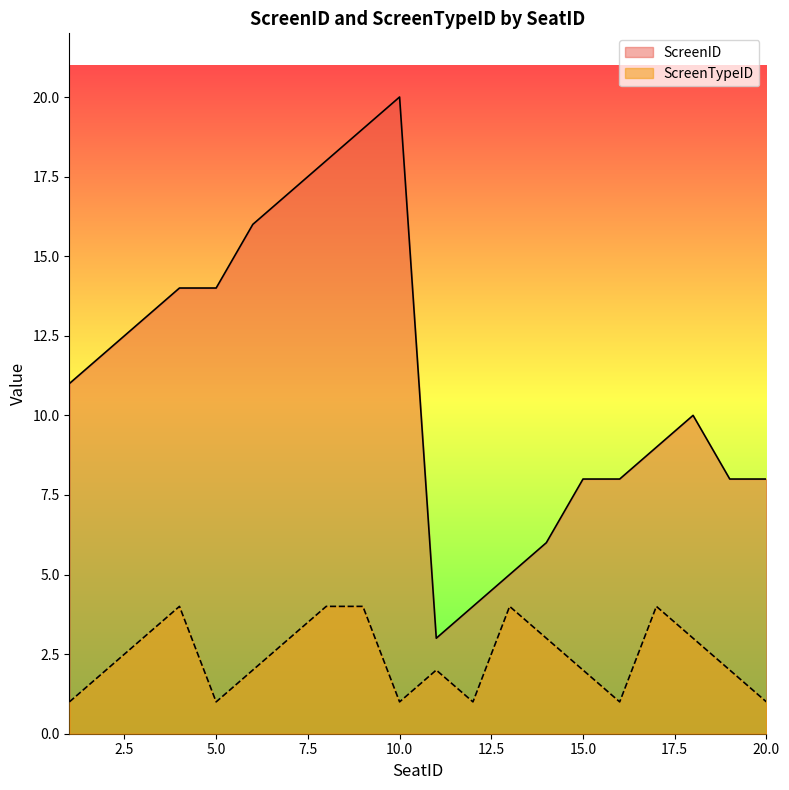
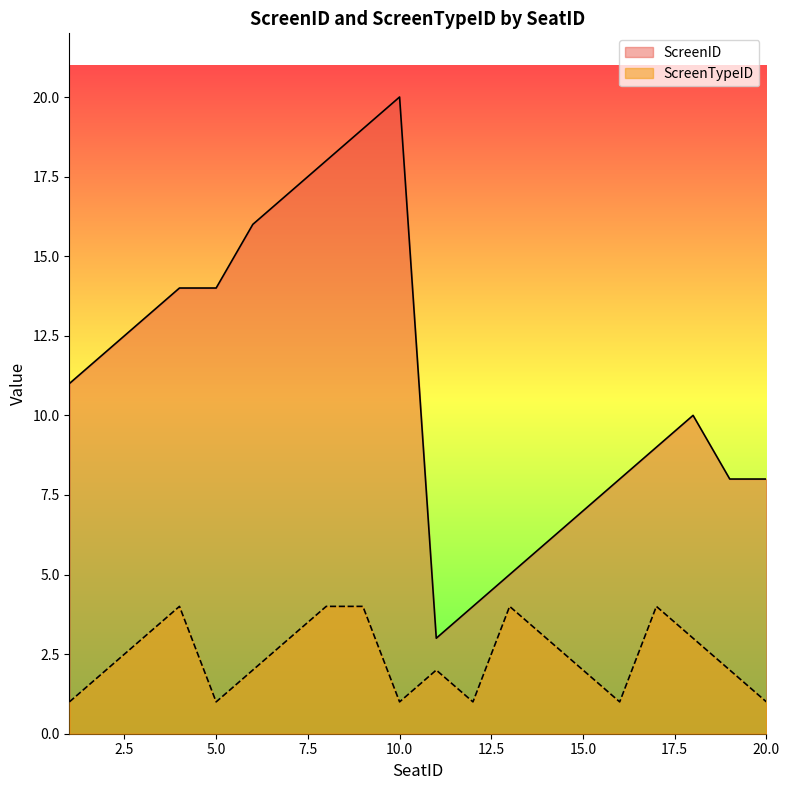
ScreenID, 15.0: 8 -> 7
